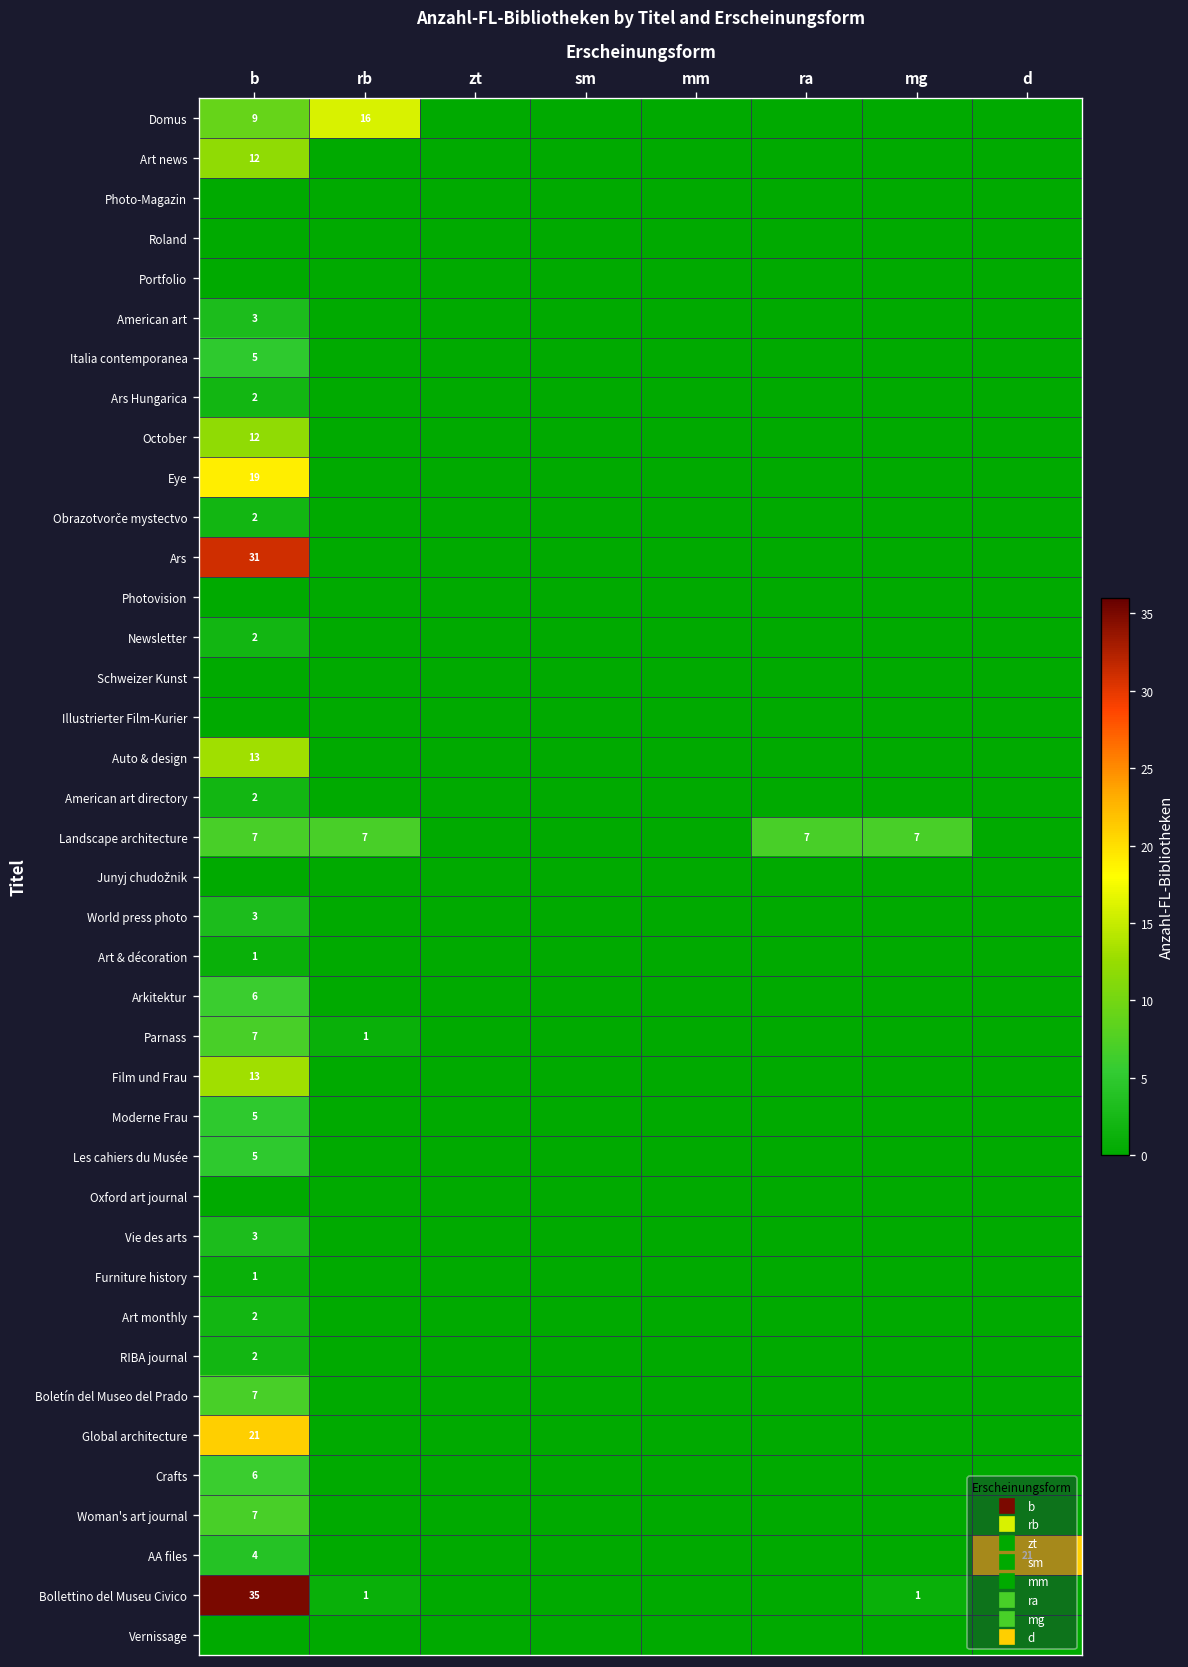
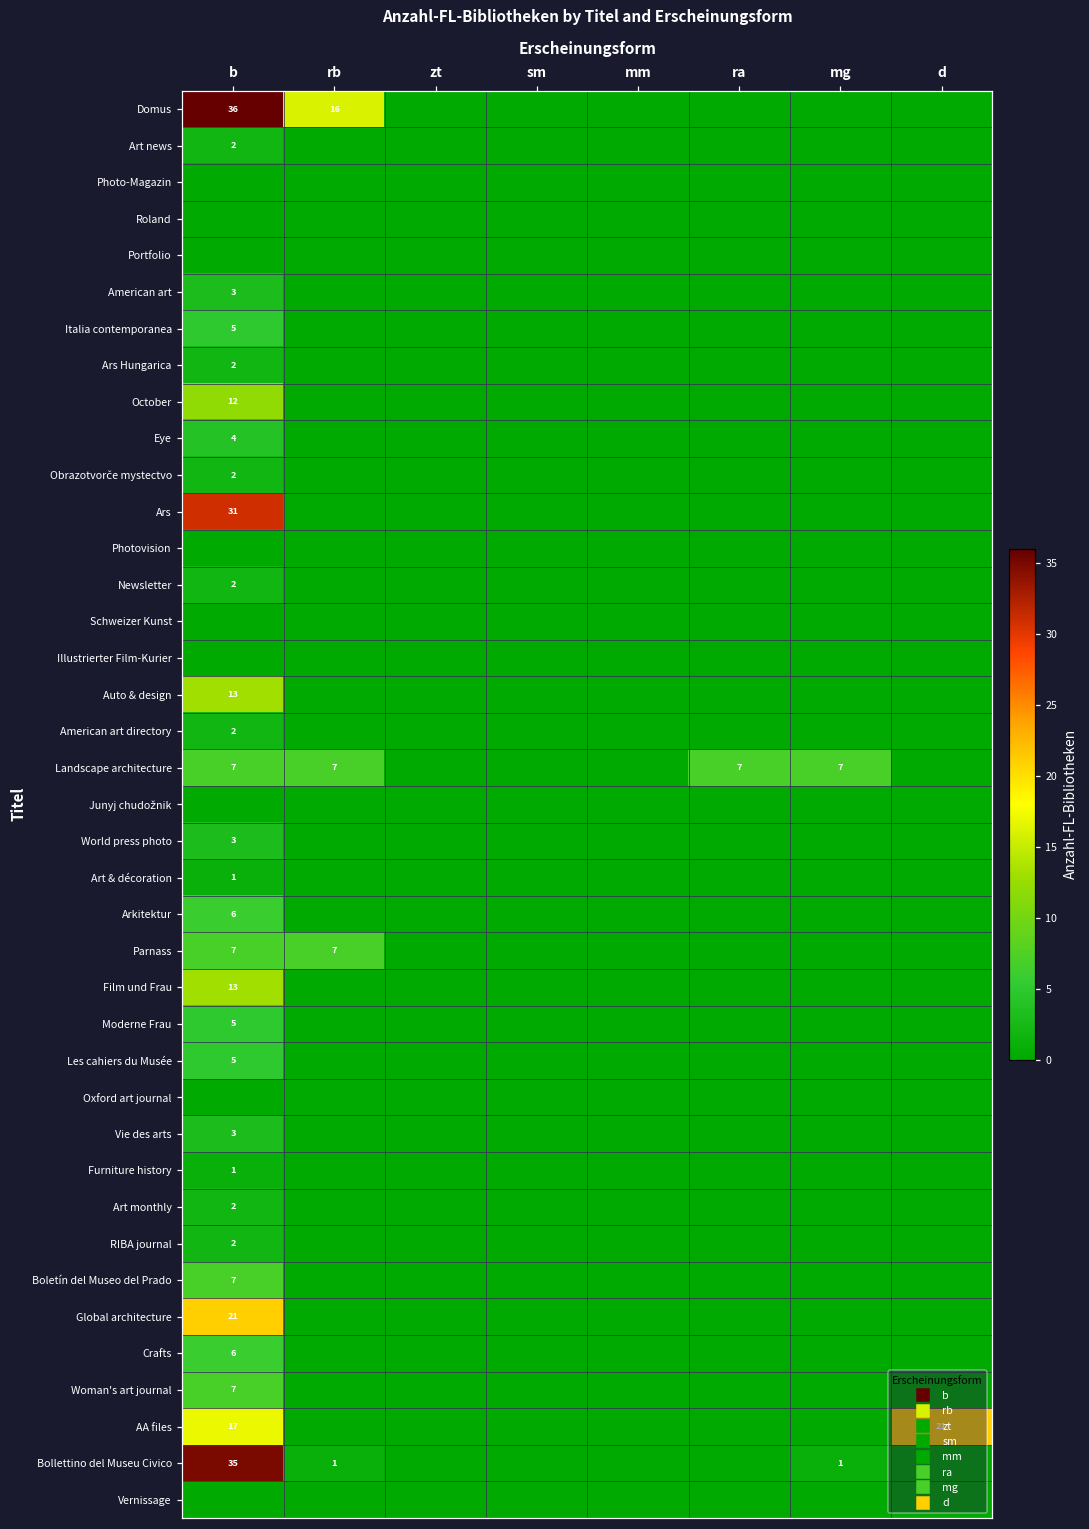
Domus, b: 9 -> 36
Art news, b: 12 -> 2
Eye, b: 19 -> 4
Parnass, rb: 1 -> 7
AA files, b: 4 -> 17
